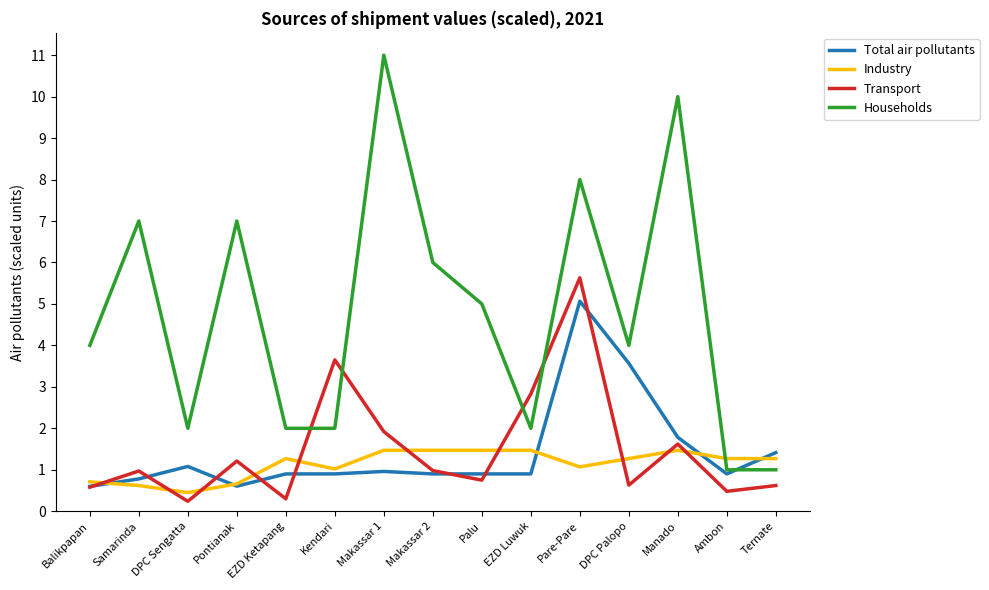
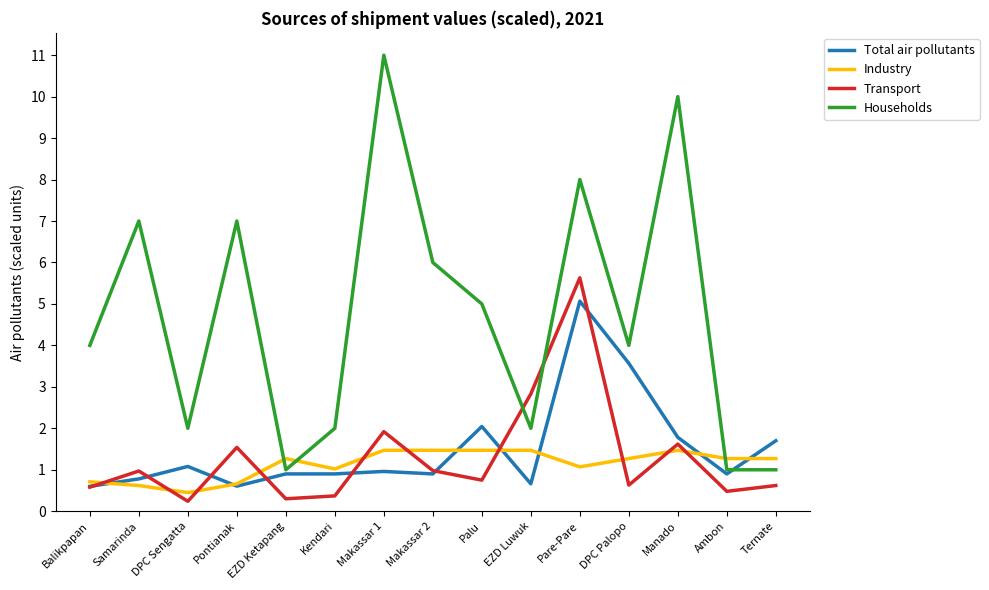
Transport, Pontianak: 1.2 -> 1.5
Households, EZD Ketapang: 2 -> 1
Transport, Kendari: 3.7 -> 0.4
Total air pollutants, Palu: 0.9 -> 2.0
Total air pollutants, EZD Luwuk: 0.9 -> 0.7
Total air pollutants, Ternate: 1.4 -> 1.7
